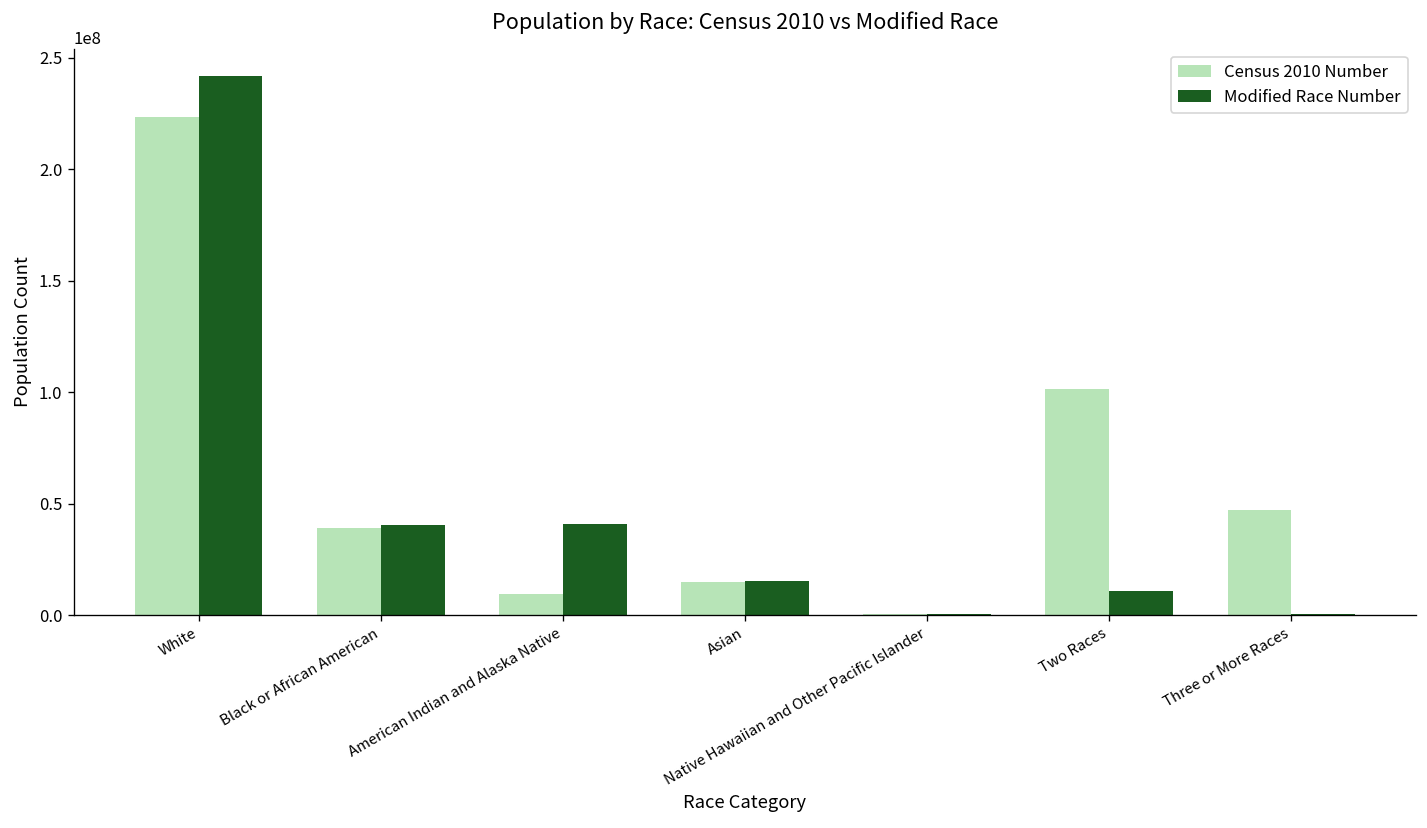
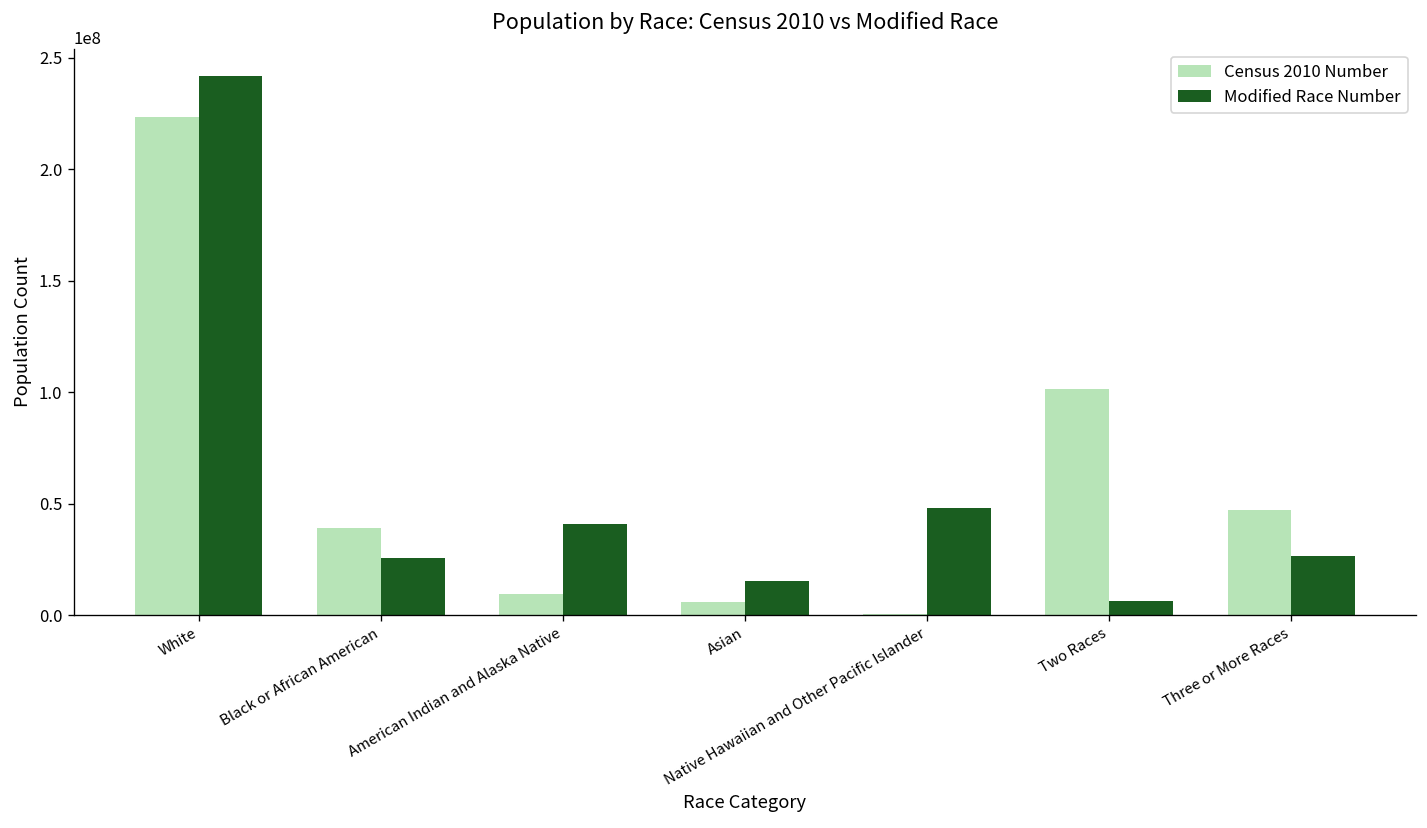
Modified Race Number, Black or African American: 40000000 -> 26000000
Census 2010 Number, Asian: 15000000 -> 6000000
Modified Race Number, Native Hawaiian and Other Pacific Islander: 1000000 -> 48000000
Modified Race Number, Two Races: 11000000 -> 6000000
Modified Race Number, Three or More Races: 1000000 -> 26000000
